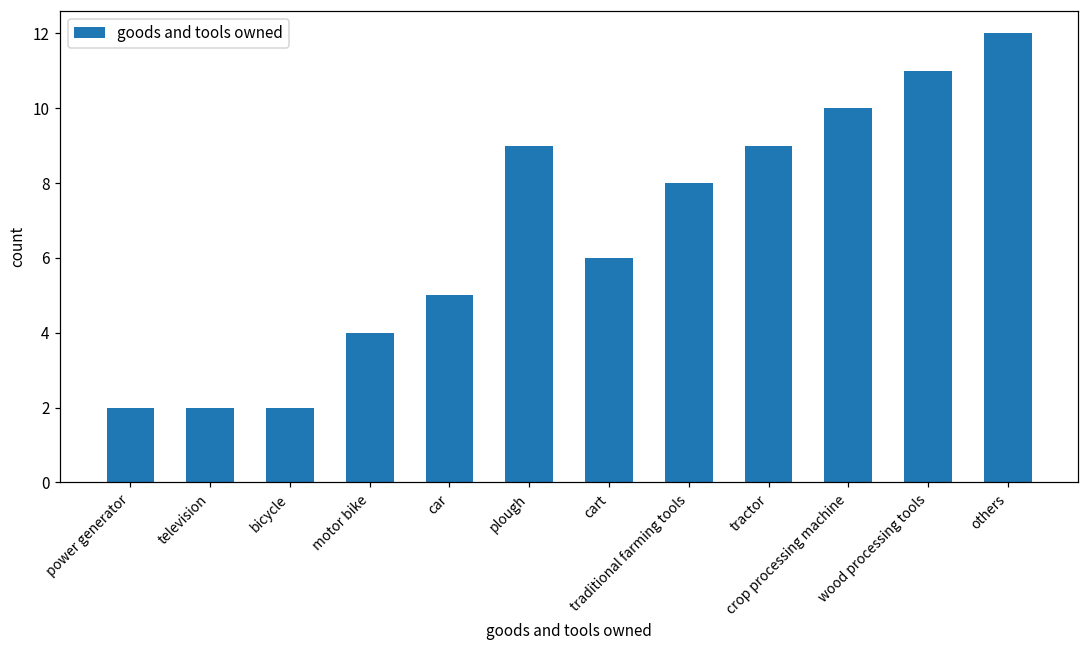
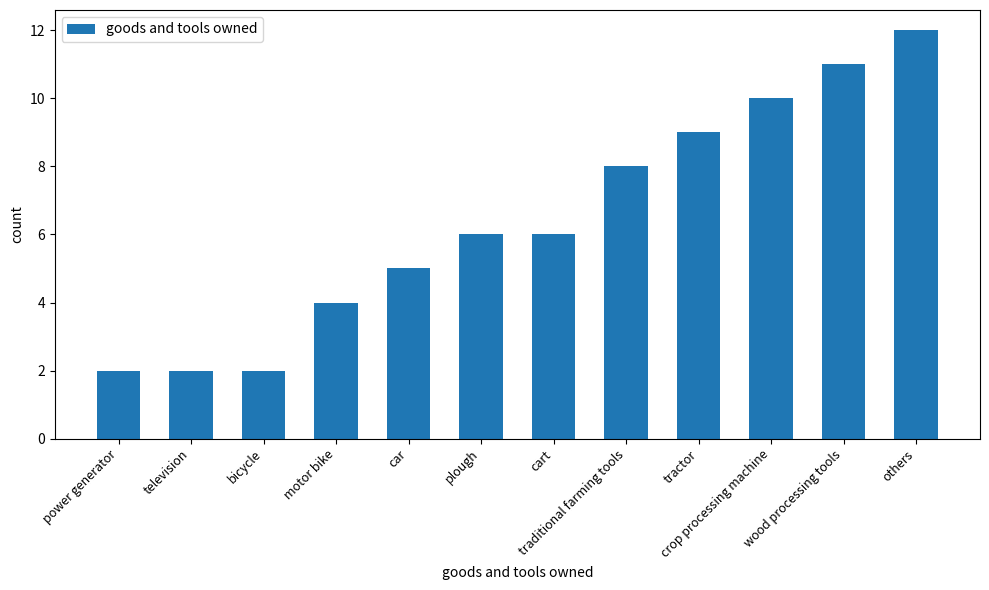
plough: 9 -> 6
